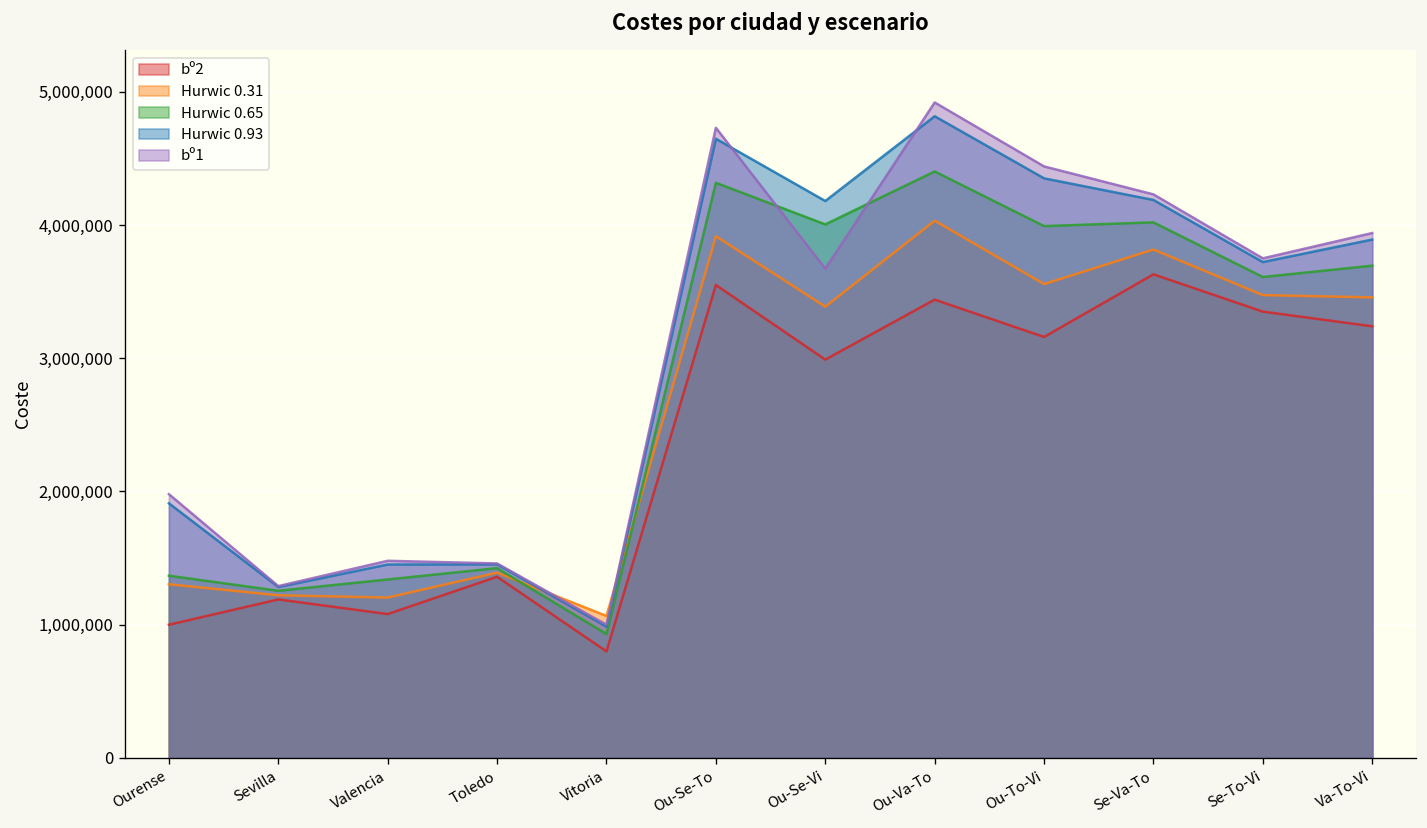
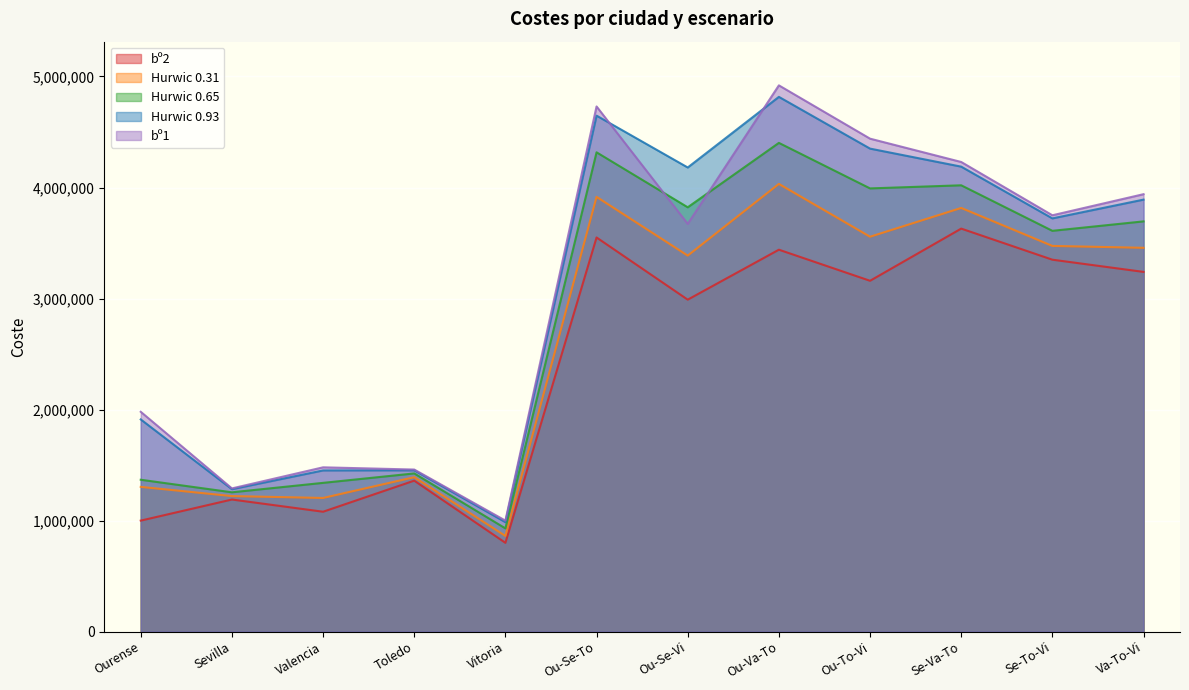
Hurwic 0.31, Vitoria: 1,070,000 -> 860,000
Hurwic 0.65, Ou-Se-Vi: 4,000,000 -> 3,820,000
